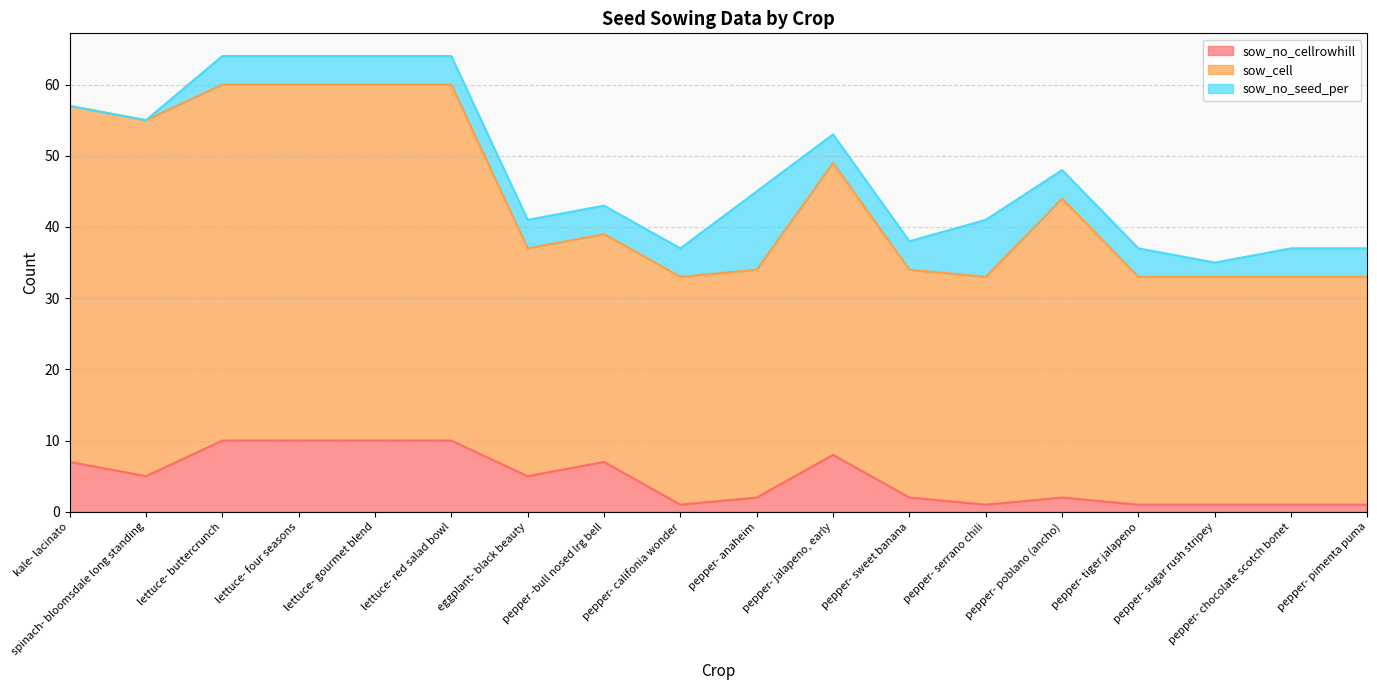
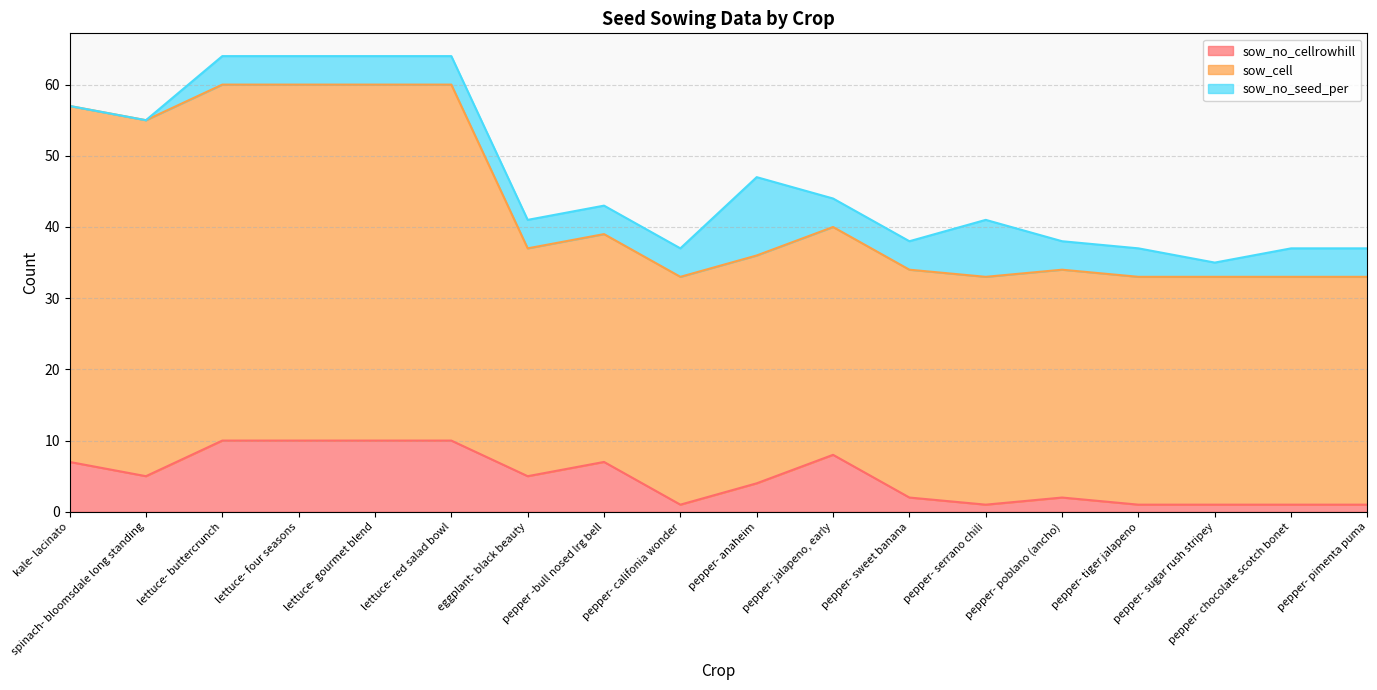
sow_no_cellrowhill, pepper- anaheim: 2 -> 4
sow_cell, pepper- jalapeno, early: 41 -> 32
sow_cell, pepper- poblano (ancho): 42 -> 32
